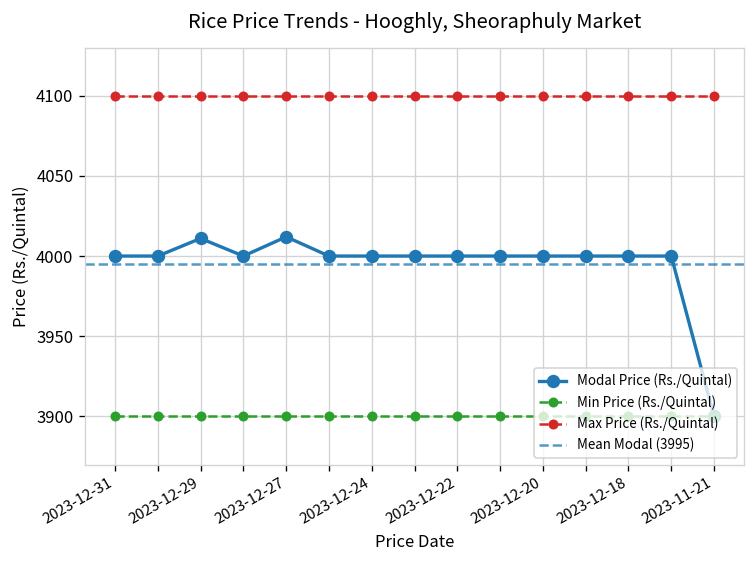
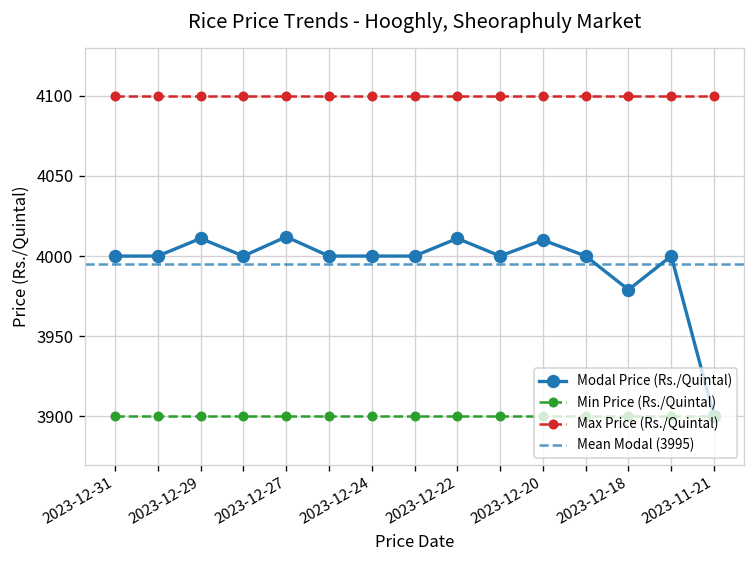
Modal Price (Rs./Quintal), 2023-12-22: 4000 -> 4011
Modal Price (Rs./Quintal), 2023-12-20: 4000 -> 4010
Modal Price (Rs./Quintal), 2023-12-18: 4000 -> 3979
